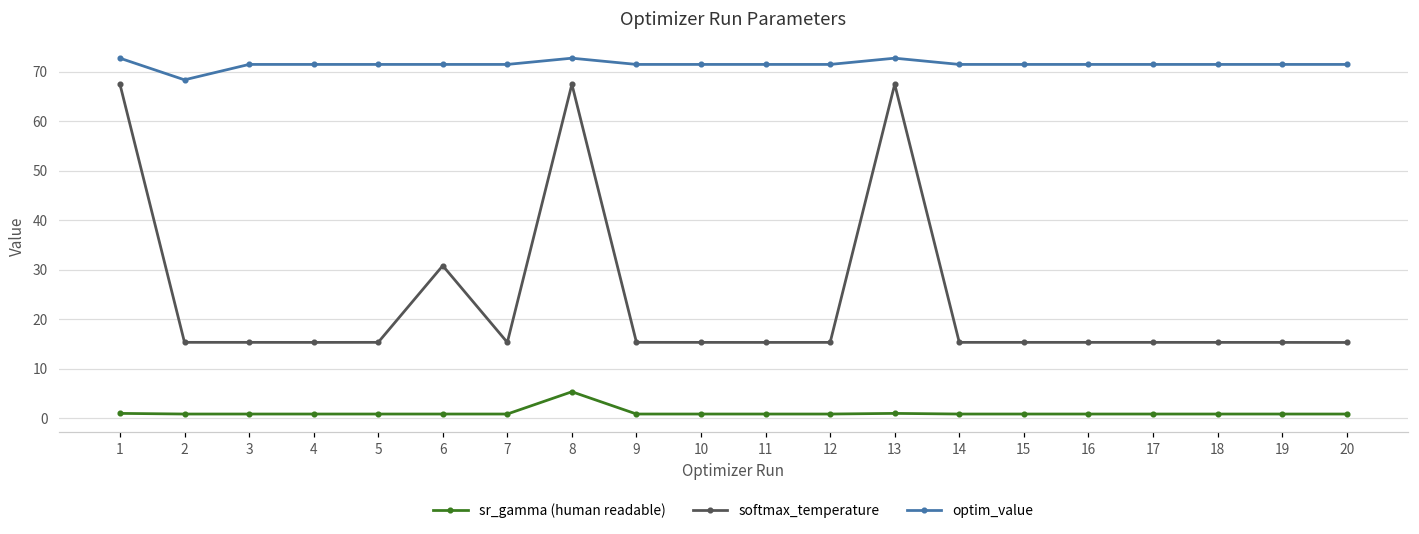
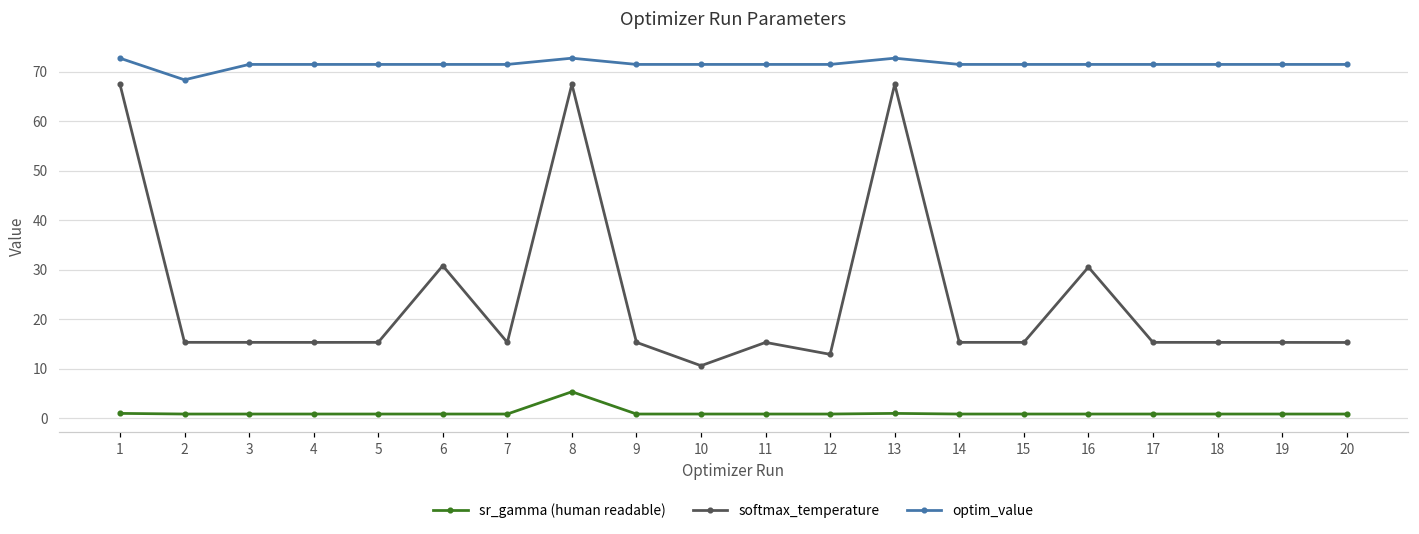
softmax_temperature, 10: 15 -> 11
softmax_temperature, 12: 15 -> 13
softmax_temperature, 16: 15 -> 31
